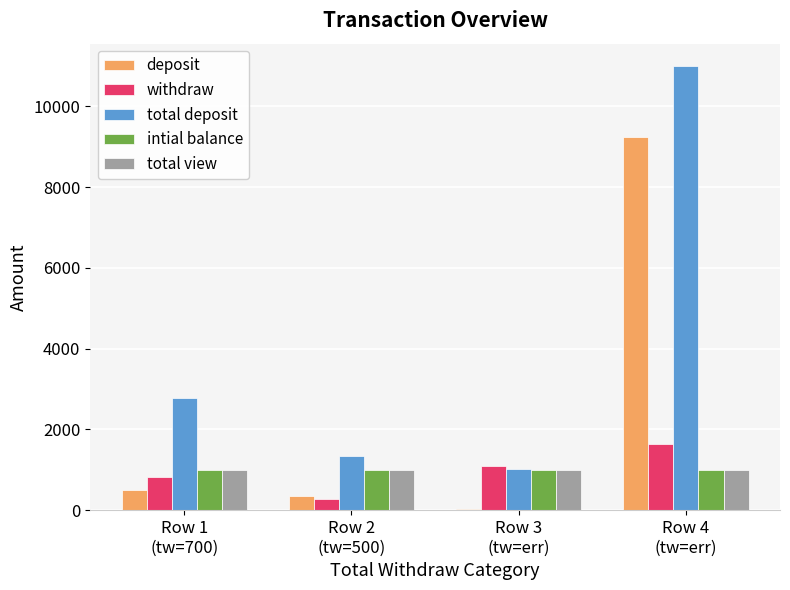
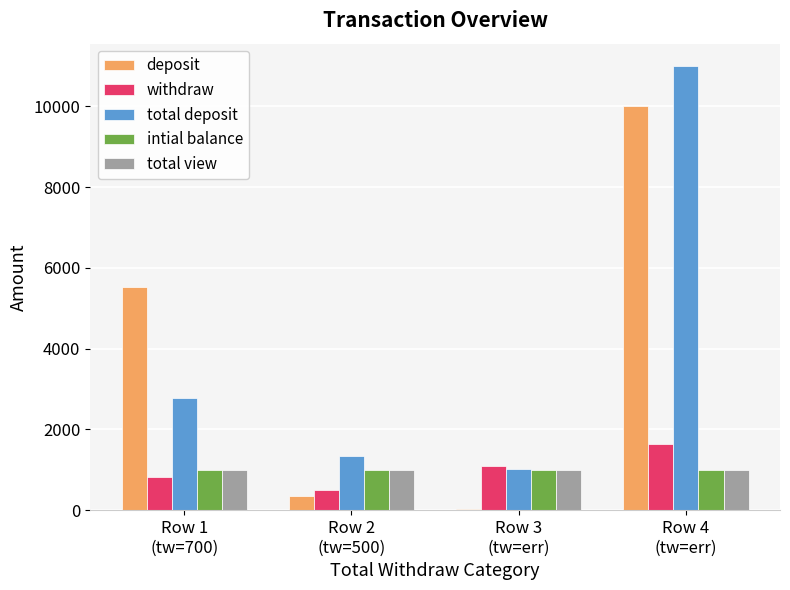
deposit, Row 1 (tw=700): 500 -> 5500
withdraw, Row 2 (tw=500): 300 -> 500
deposit, Row 4 (tw=err): 9200 -> 10000
